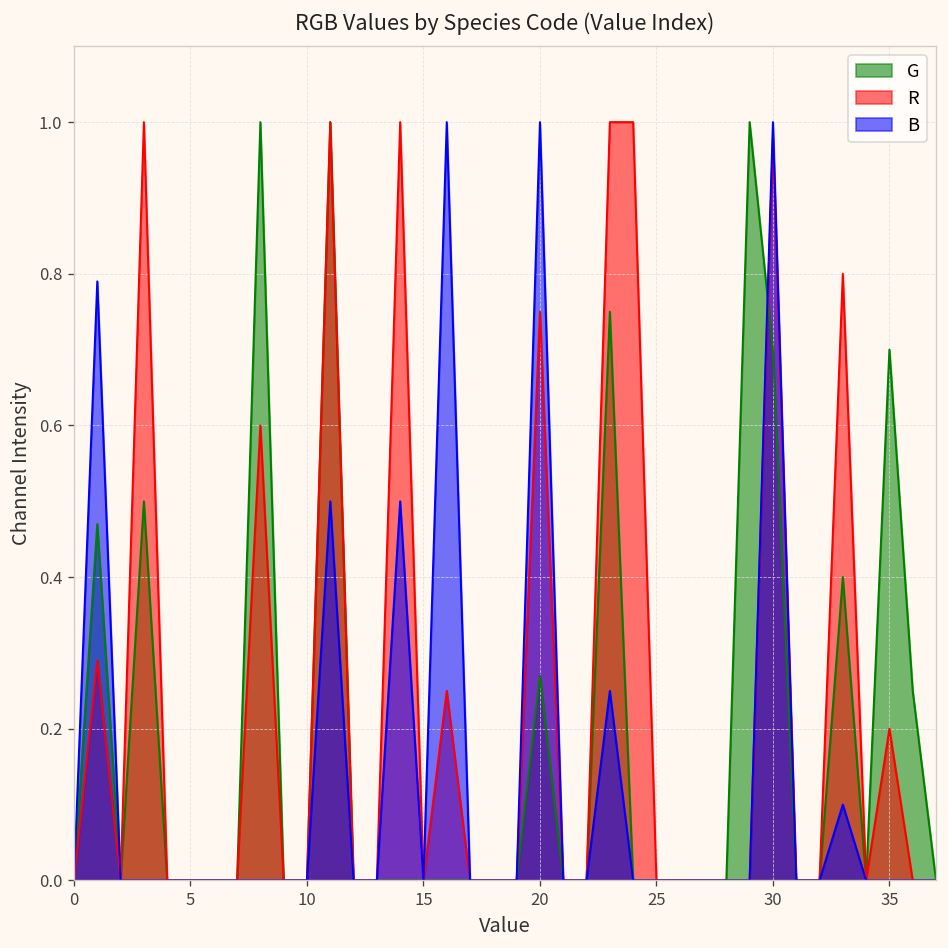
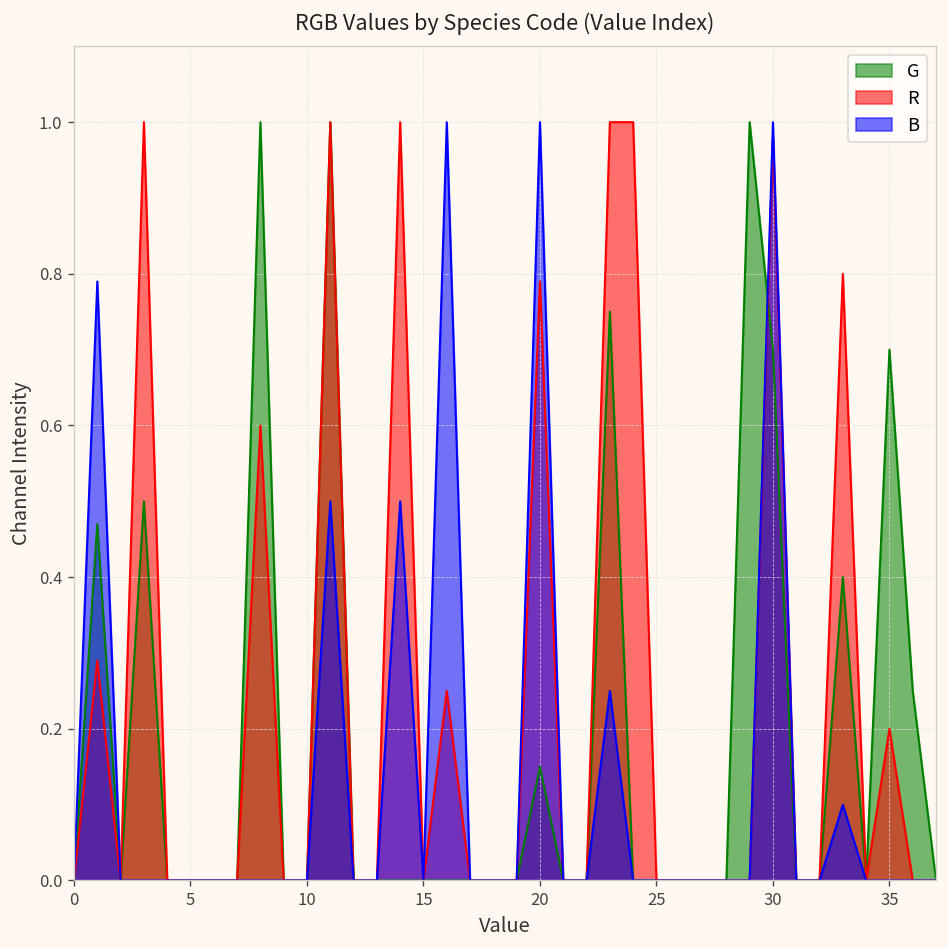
G, 20: 0.27 -> 0.15
R, 20: 0.75 -> 0.79
